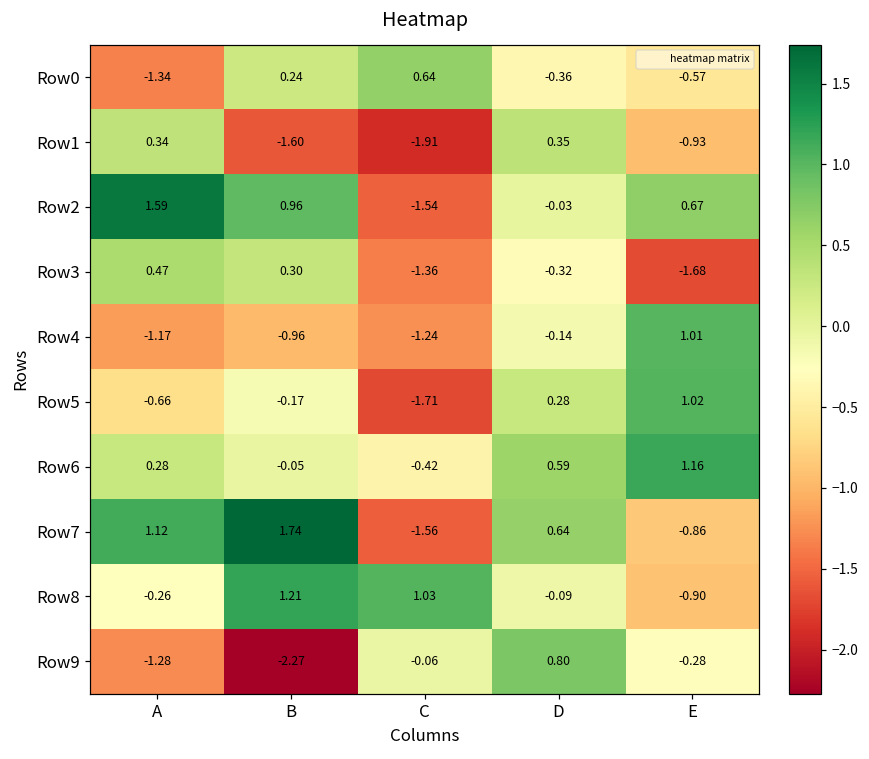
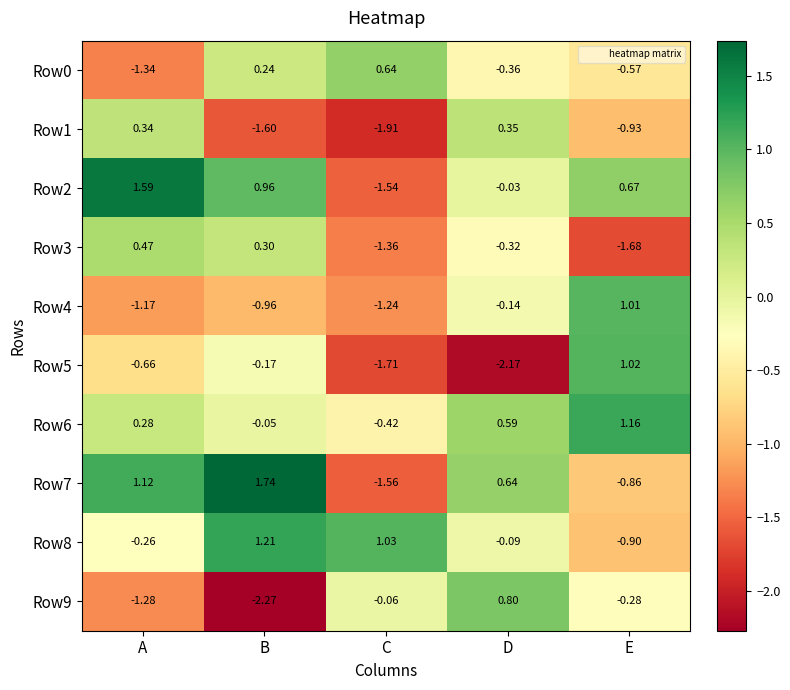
Row5, D: 0.28 -> -2.17
